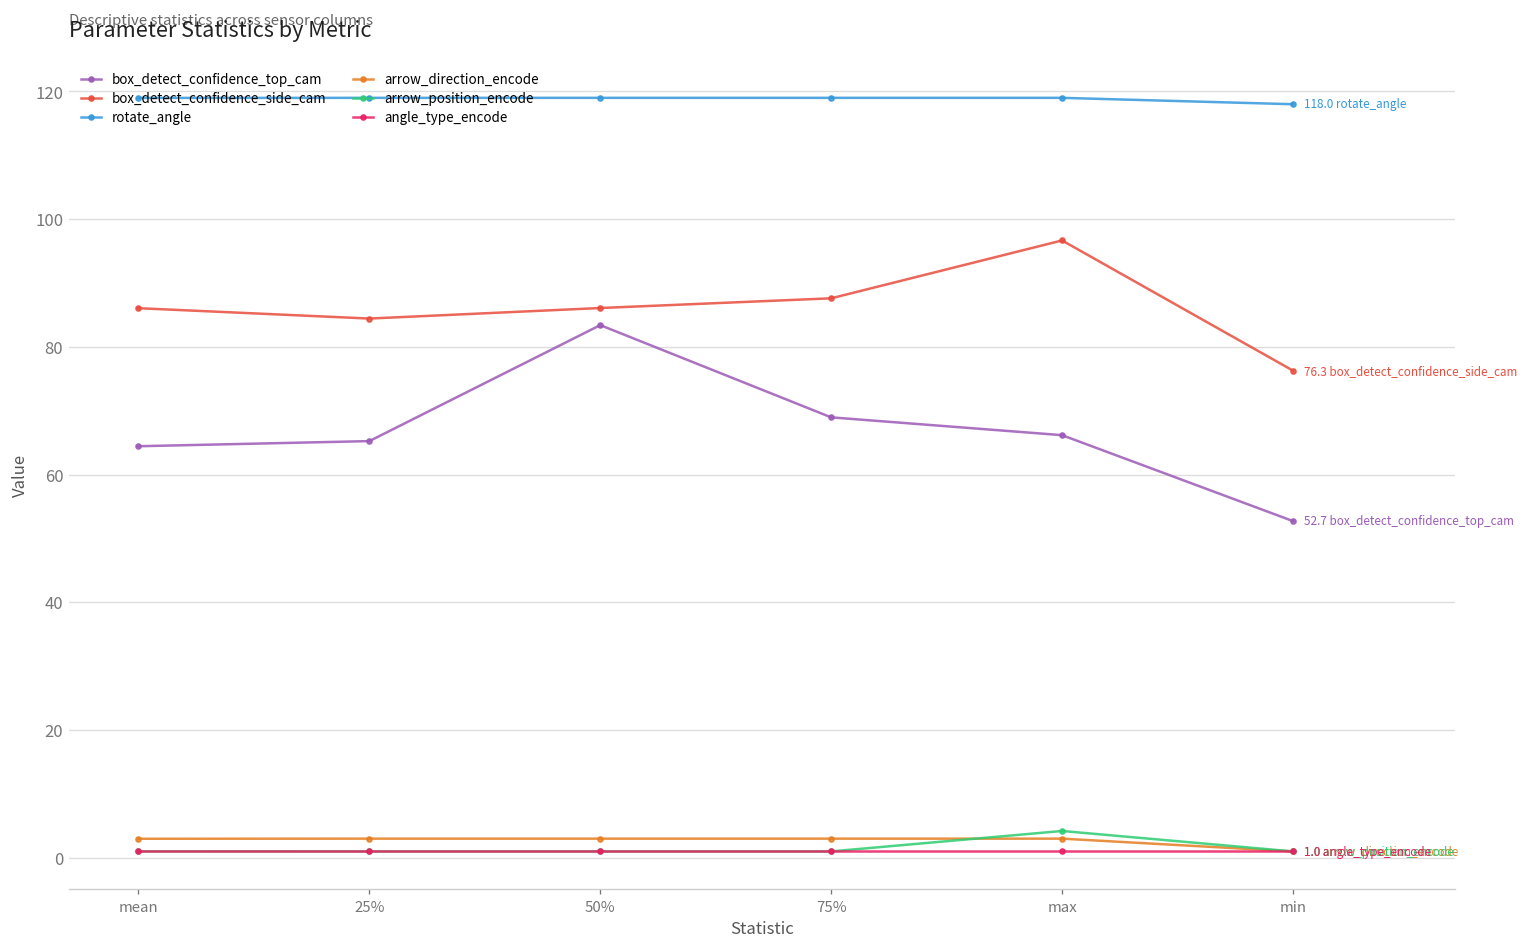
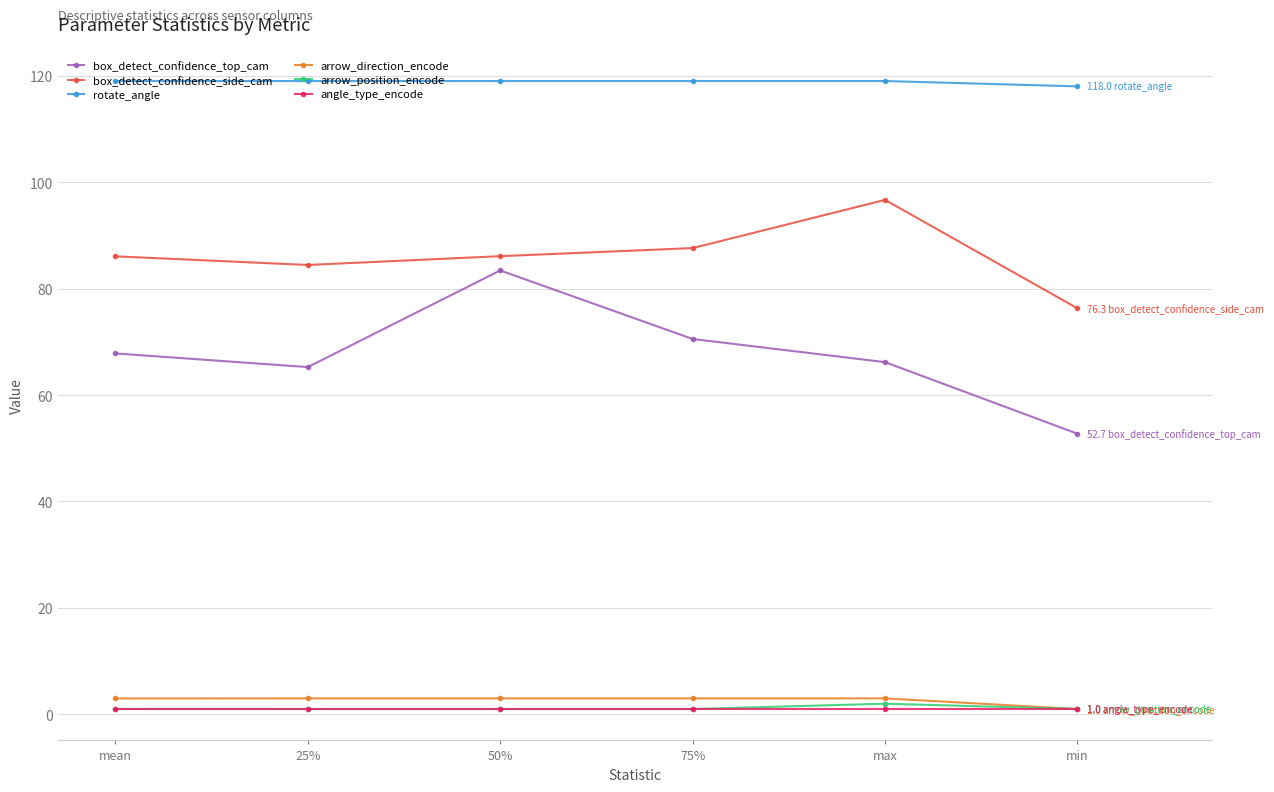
box_detect_confidence_top_cam, mean: 64 -> 68
box_detect_confidence_top_cam, 75%: 69 -> 71
arrow_position_encode, max: 4 -> 2
